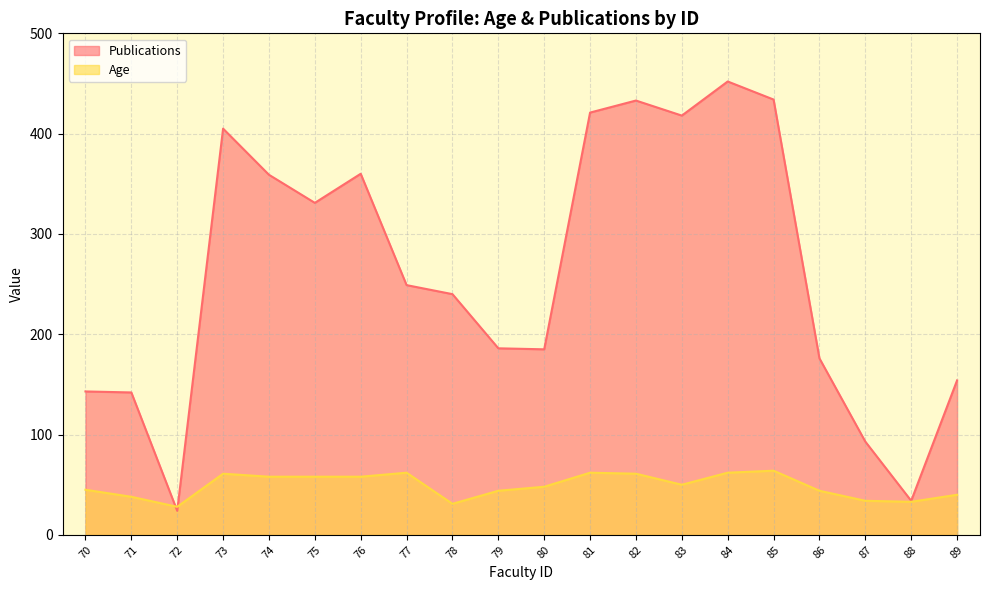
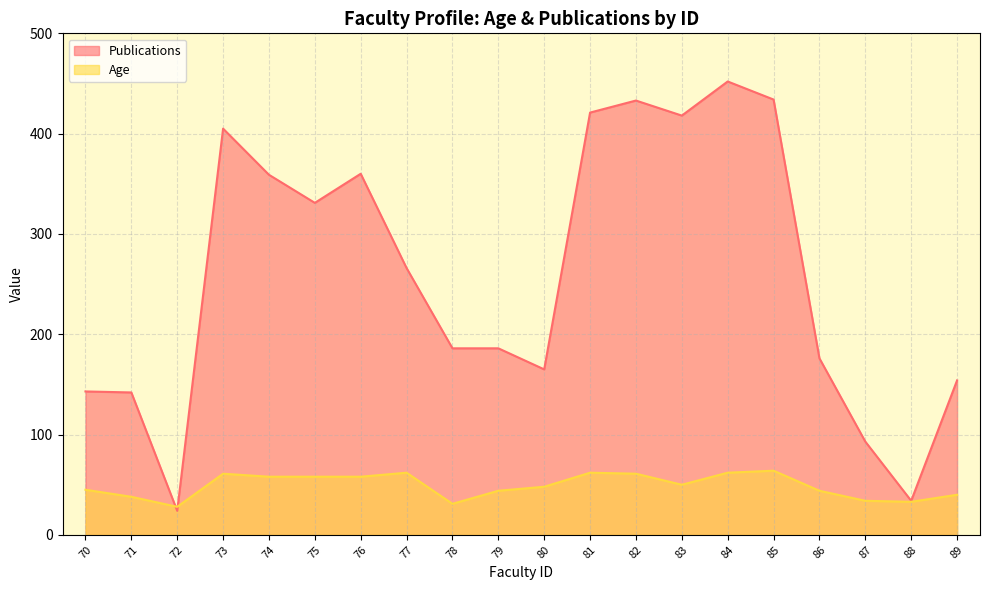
Publications, 77: 249 -> 266
Publications, 78: 240 -> 186
Publications, 80: 185 -> 165
